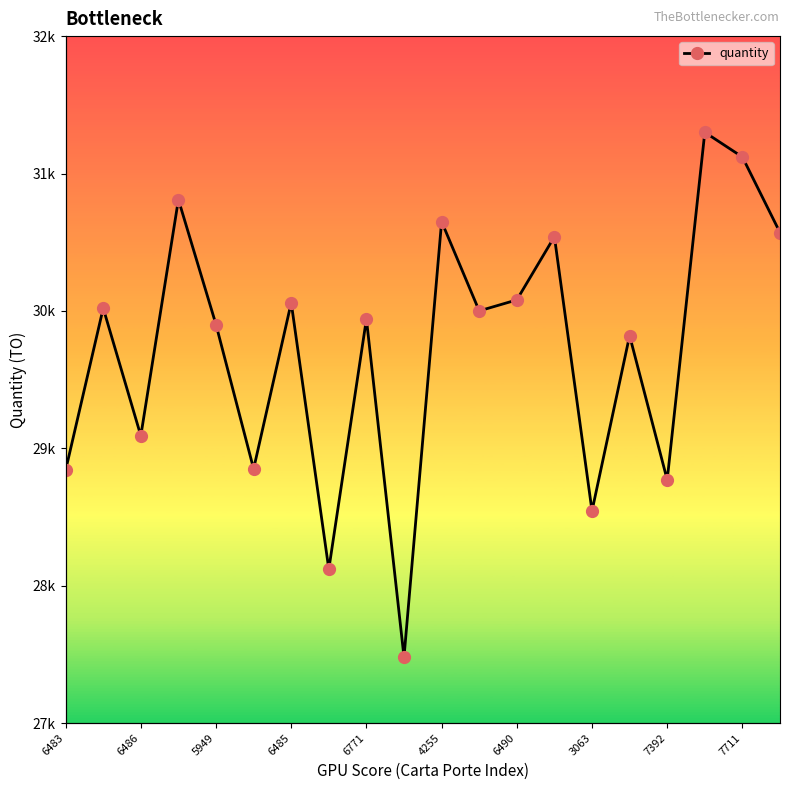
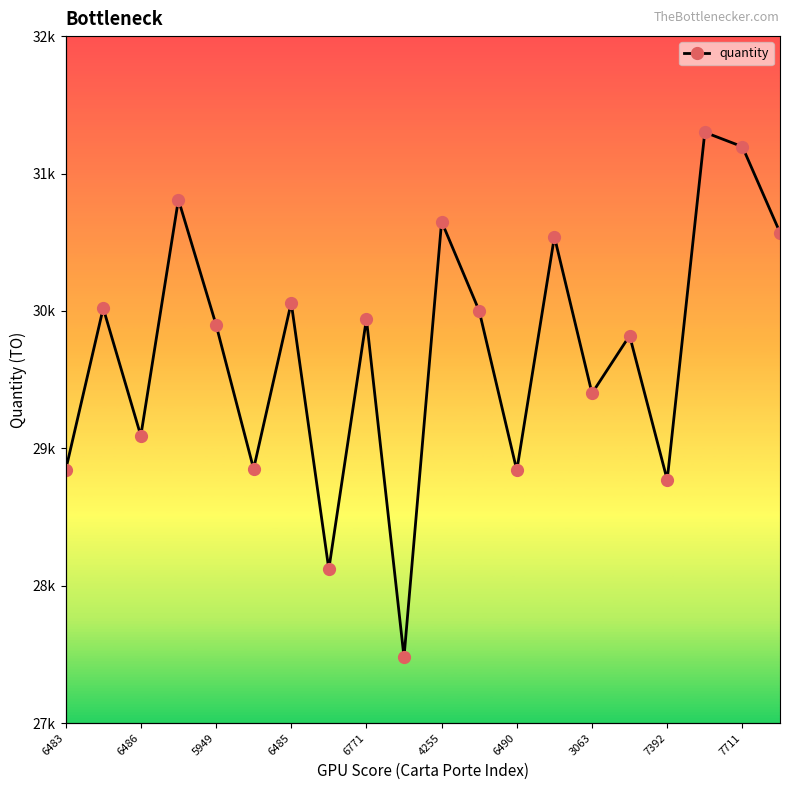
6490: 30080 -> 28840
3063: 28540 -> 29400
7711: 31120 -> 31200
